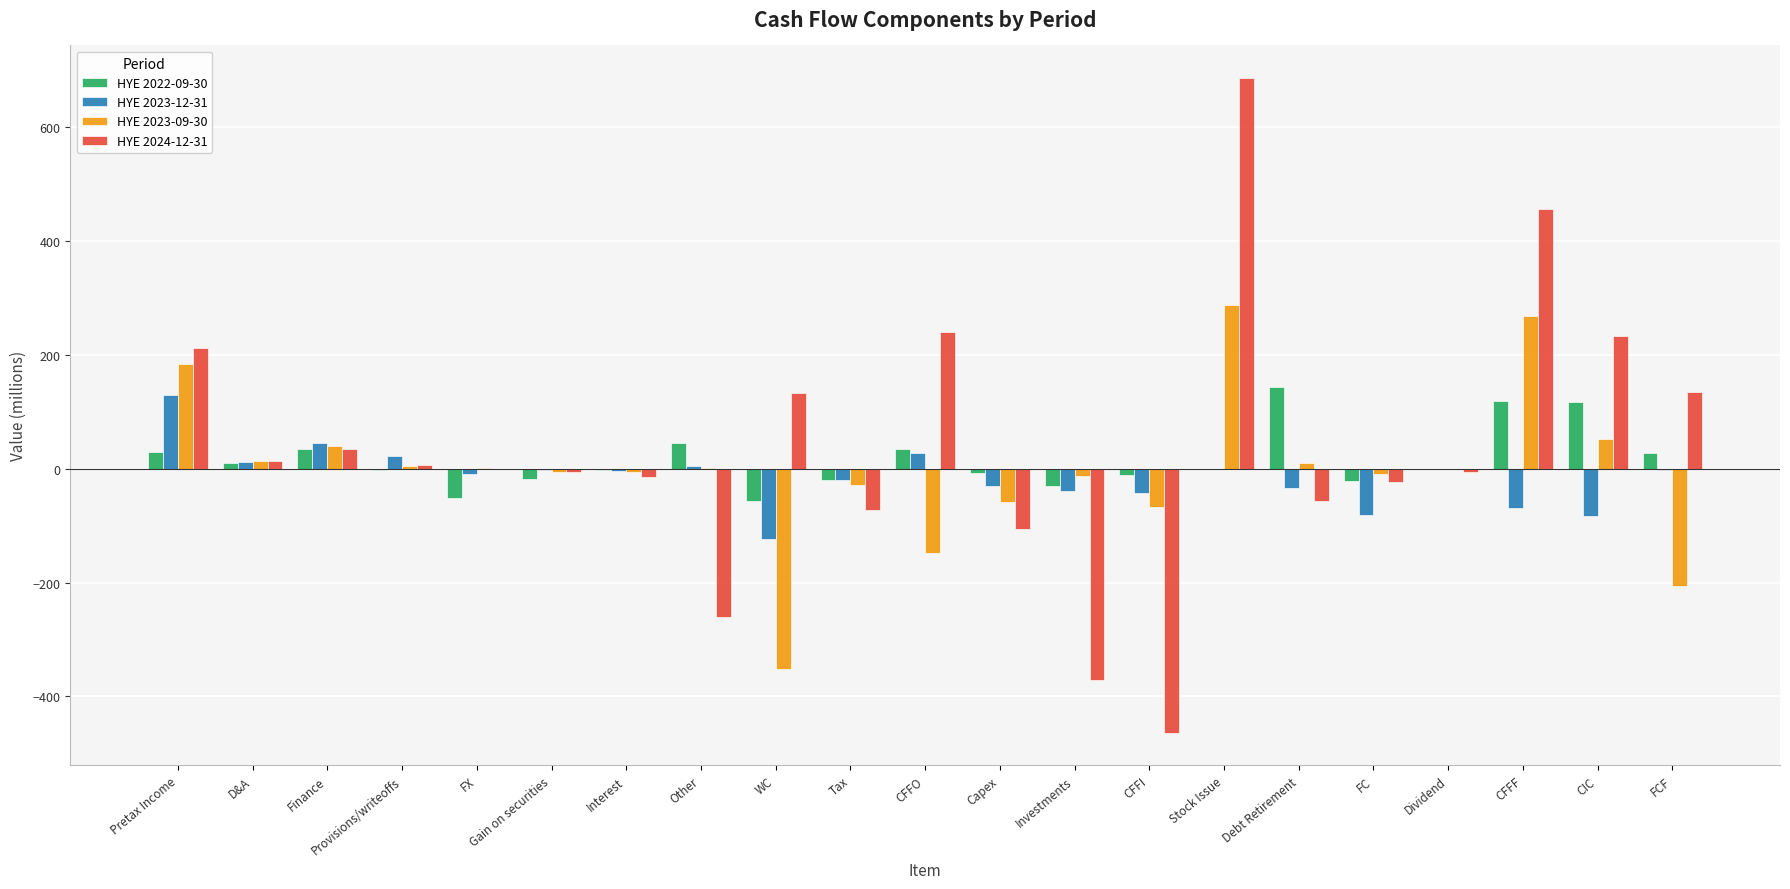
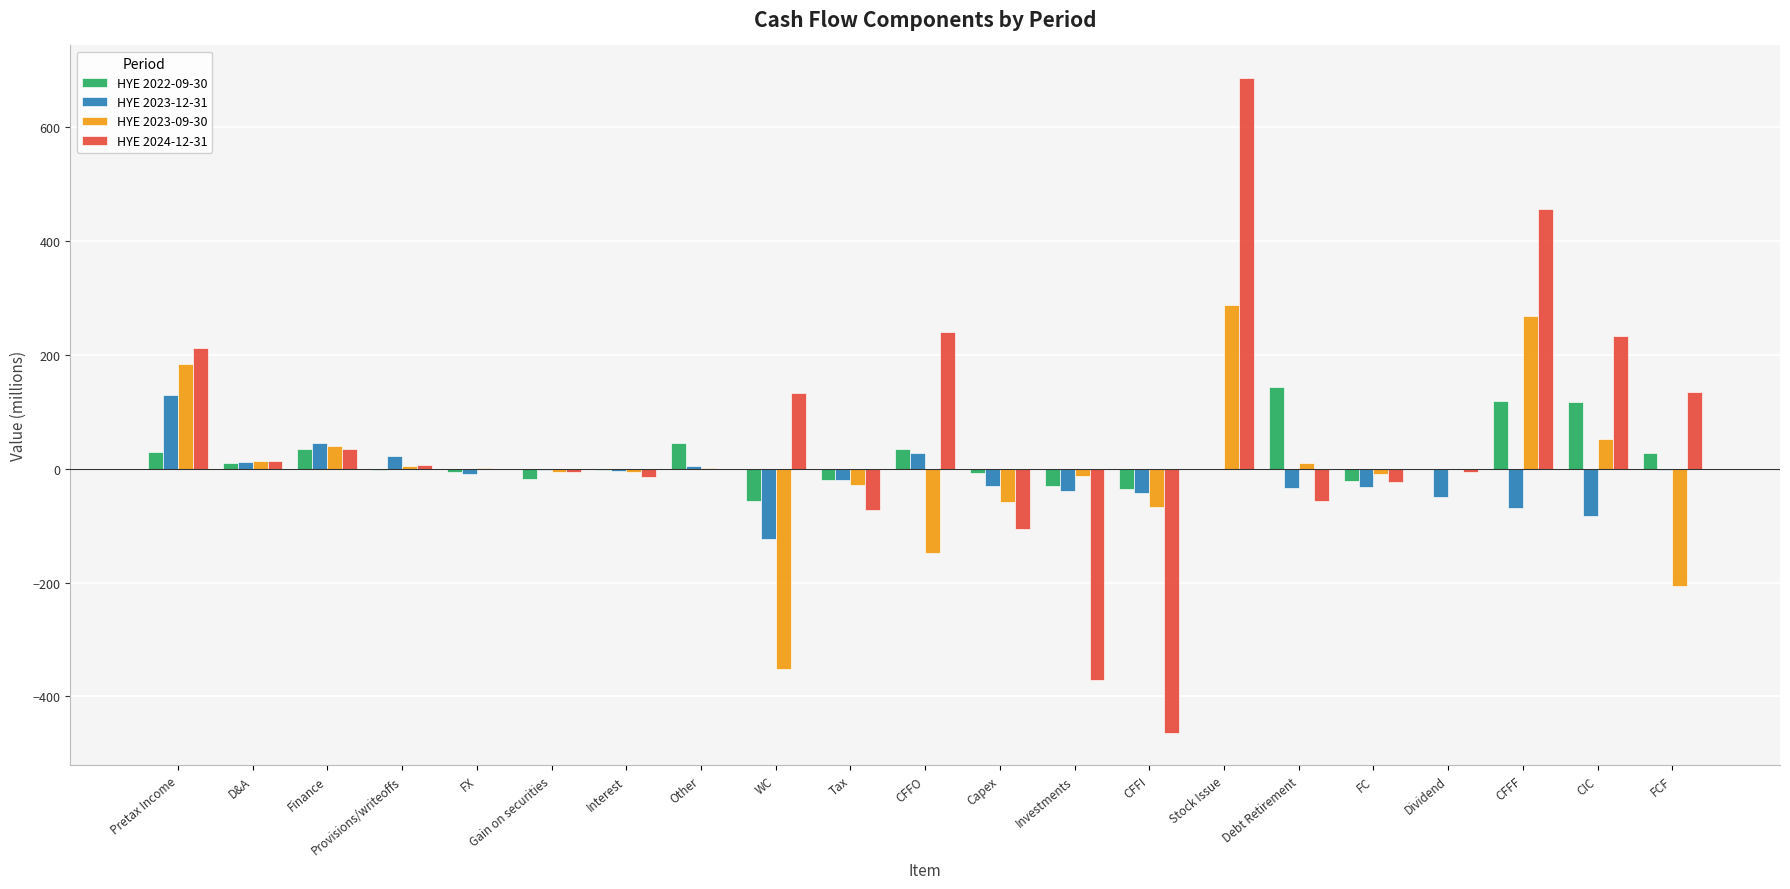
HYE 2022-09-30, FX: -50 -> -10
HYE 2024-12-31, Other: -260 -> 0
HYE 2022-09-30, CFFI: -10 -> -40
HYE 2023-12-31, FC: -80 -> -30
HYE 2023-12-31, Dividend: 0 -> -50
